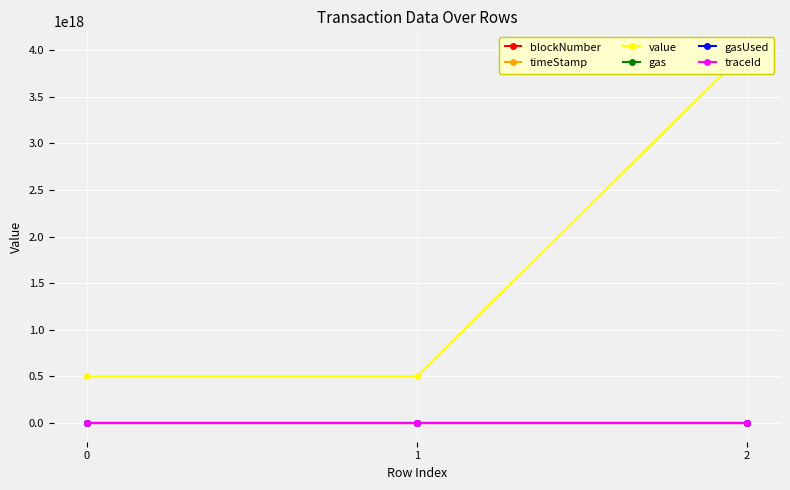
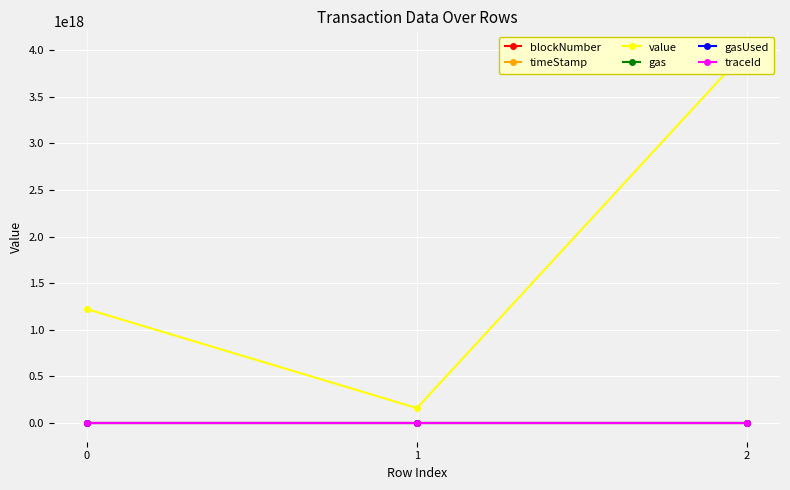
value, 0: 500000000000000000 -> 1200000000000000000
value, 1: 500000000000000000 -> 200000000000000000
